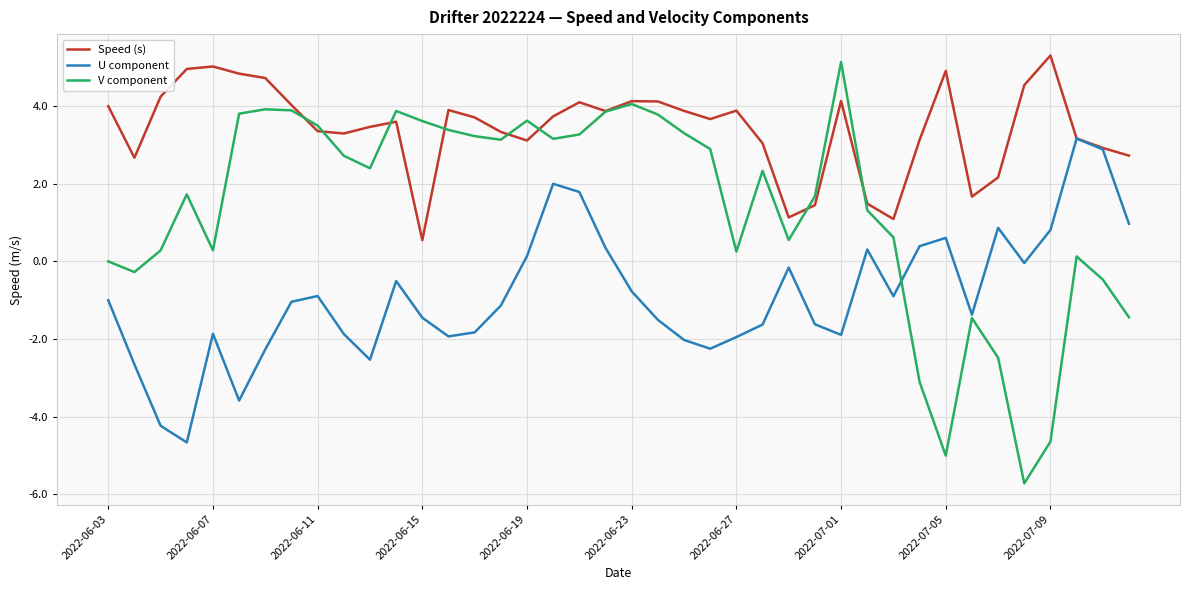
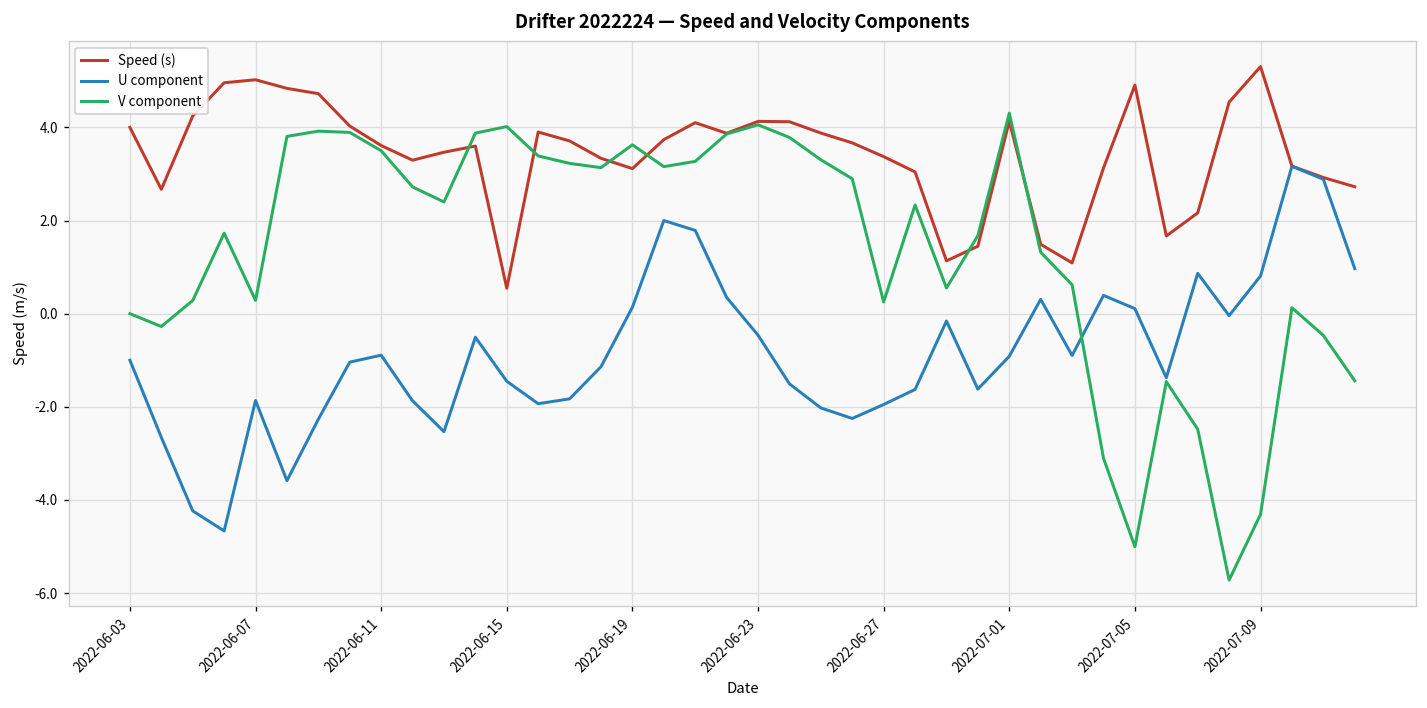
Speed (s), 2022-06-11: 3.4 -> 3.6
V component, 2022-06-15: 3.6 -> 4.0
U component, 2022-06-23: -0.8 -> -0.5
Speed (s), 2022-06-27: 3.9 -> 3.4
U component, 2022-07-01: -1.9 -> -0.9
V component, 2022-07-01: 5.1 -> 4.3
U component, 2022-07-05: 0.6 -> 0.1
V component, 2022-07-09: -4.6 -> -4.3
